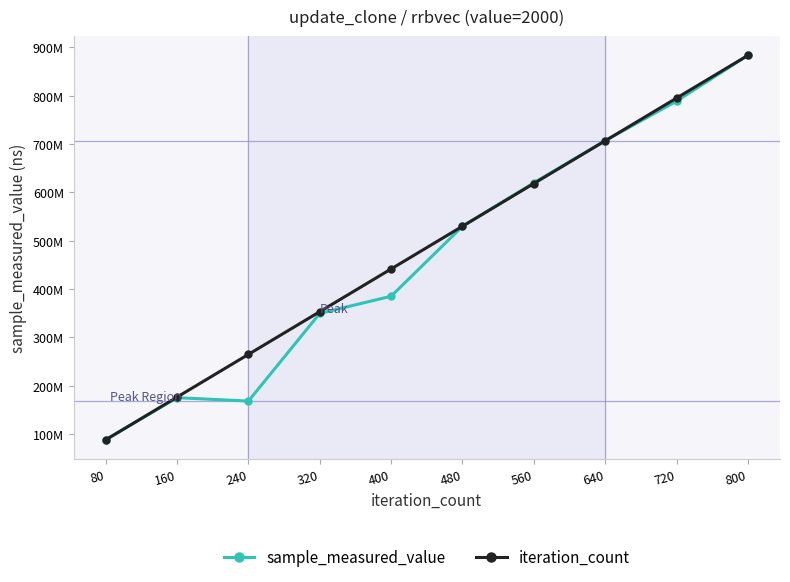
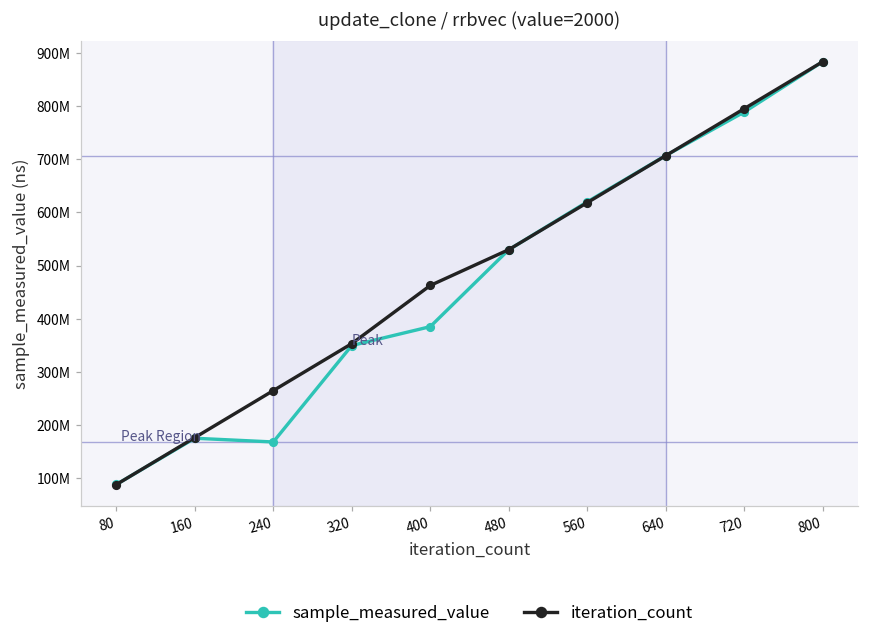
iteration_count, 400: 440000000 -> 460000000
